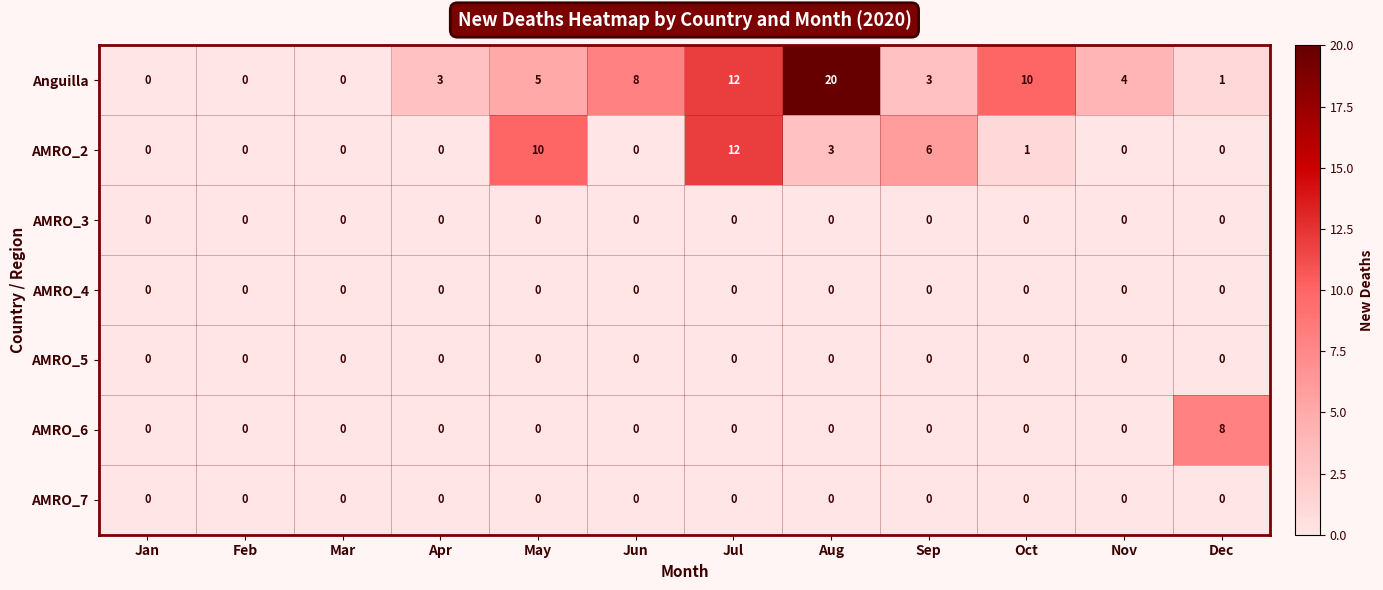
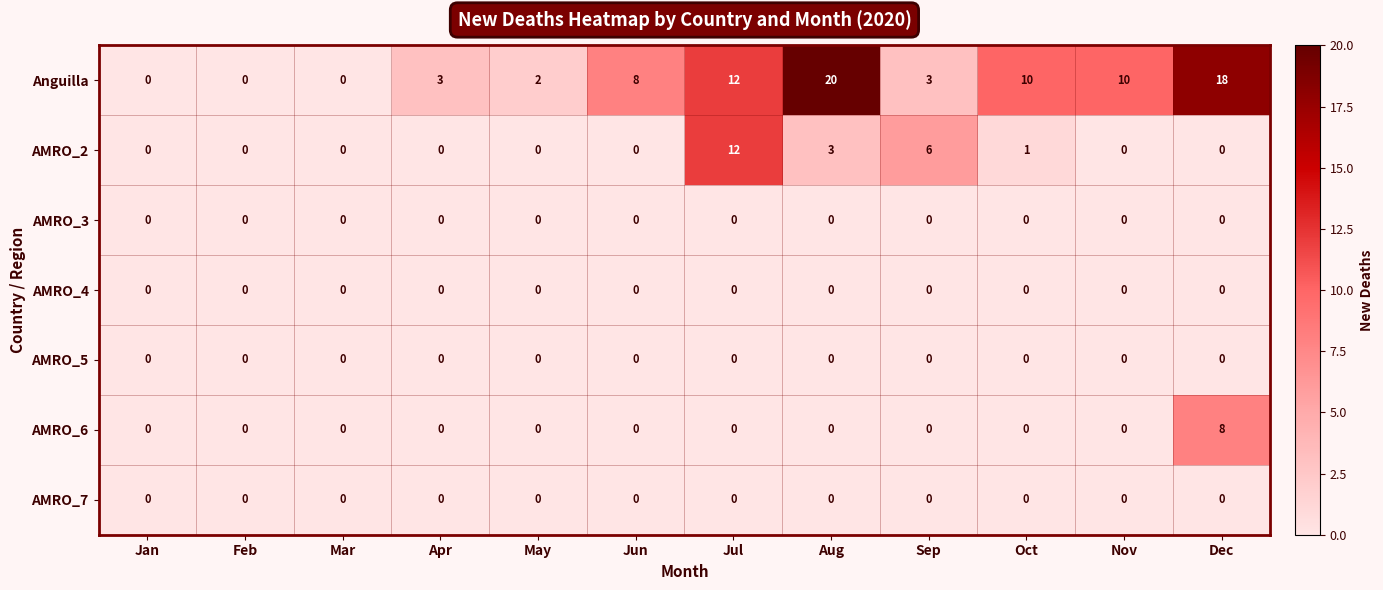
Anguilla, May: 5 -> 2
Anguilla, Nov: 4 -> 10
Anguilla, Dec: 1 -> 18
AMRO_2, May: 10 -> 0
